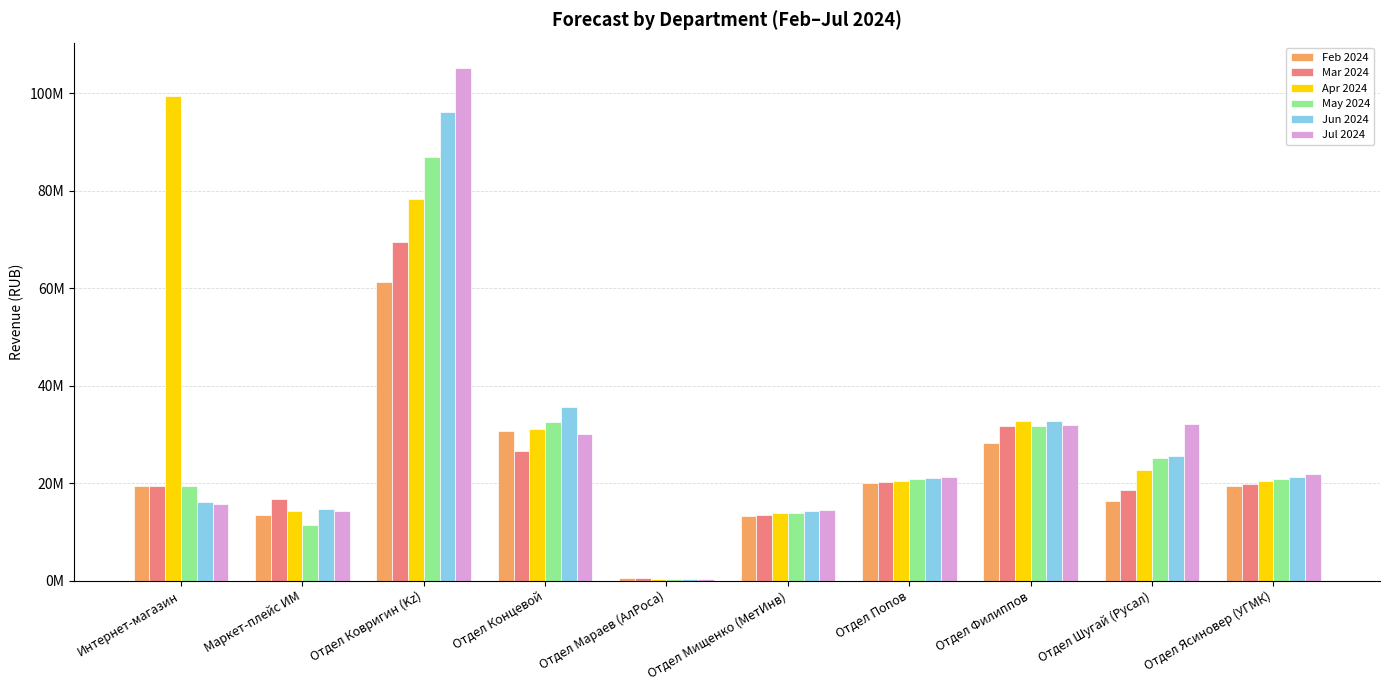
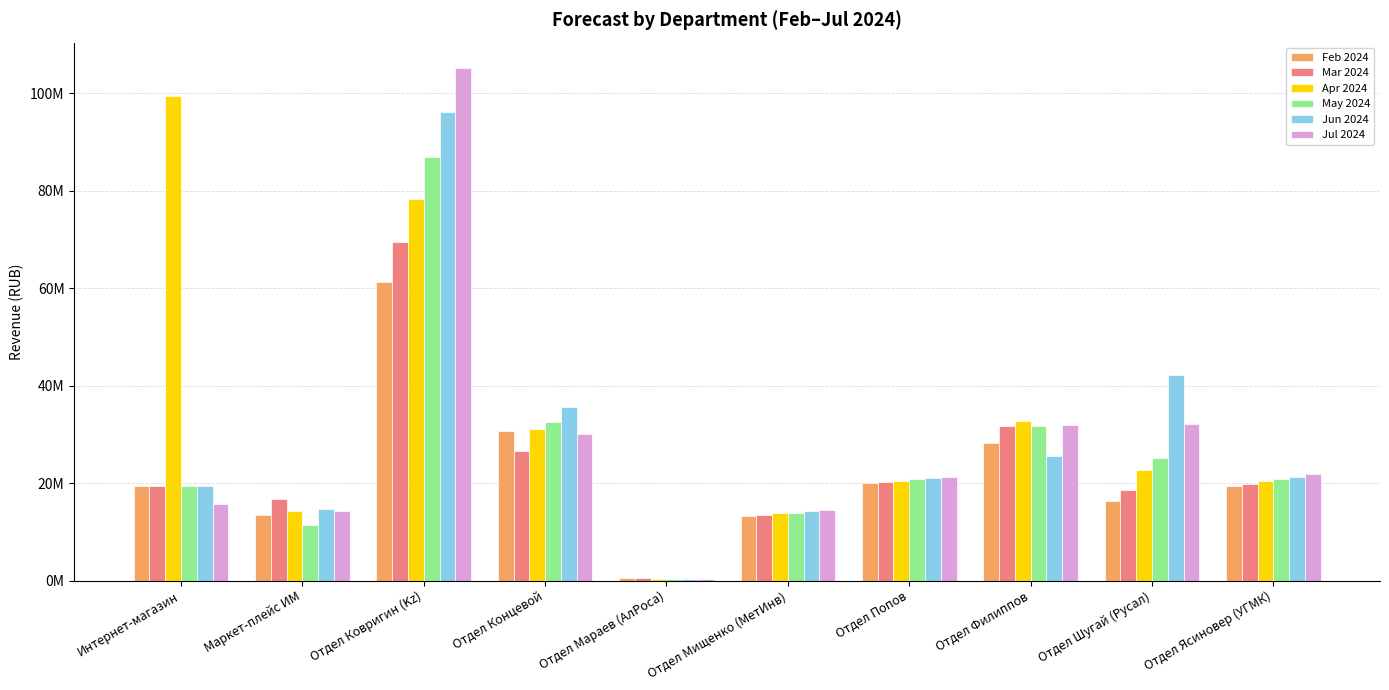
Jun 2024, Интернет-магазин: 16000000 -> 19000000
Jun 2024, Отдел Филиппов: 33000000 -> 26000000
Jun 2024, Отдел Шугай (Русал): 26000000 -> 42000000
